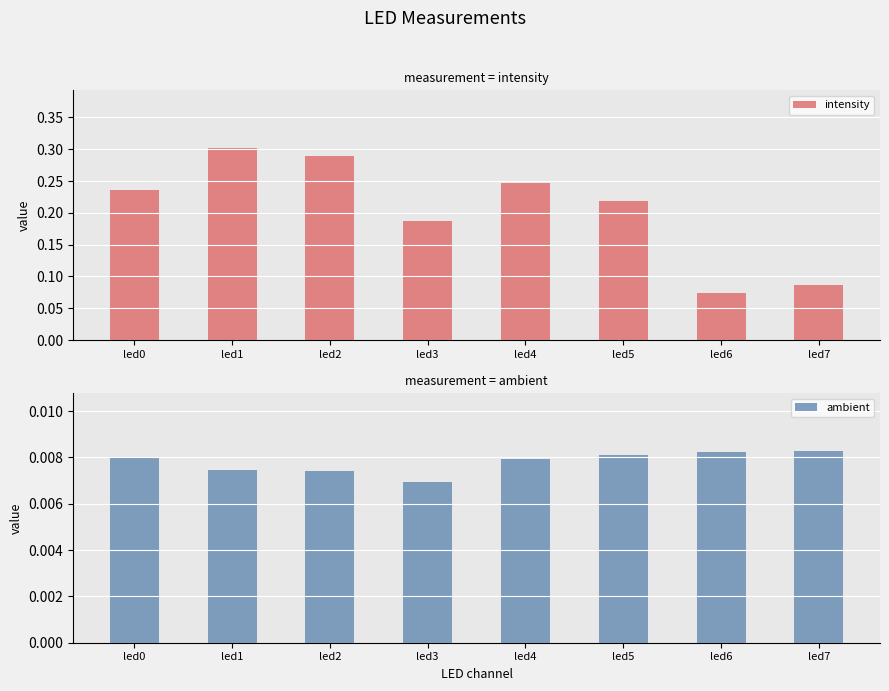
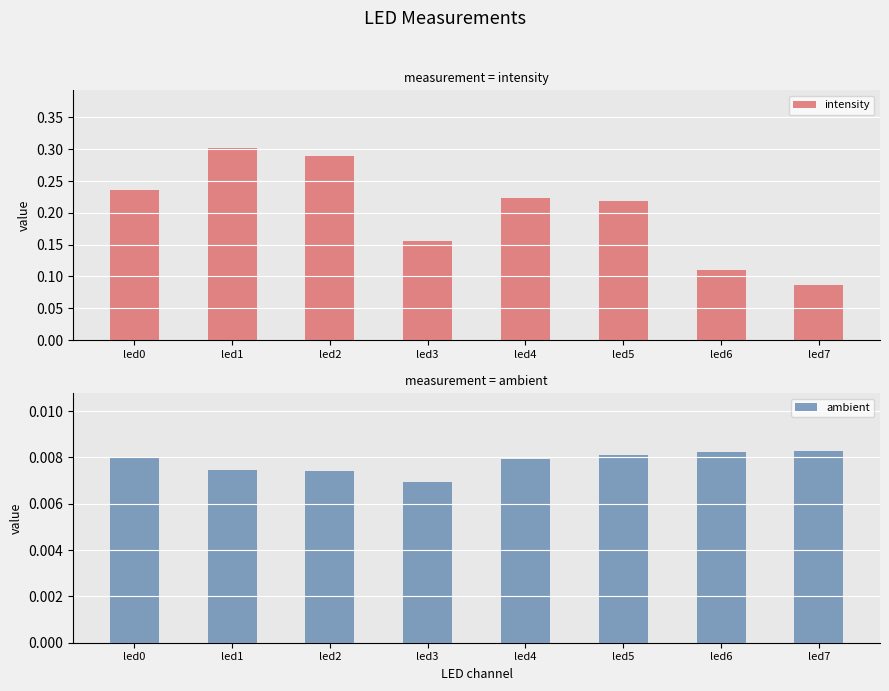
measurement = intensity, led3: 0.19 -> 0.16
measurement = intensity, led4: 0.25 -> 0.22
measurement = intensity, led6: 0.07 -> 0.11
